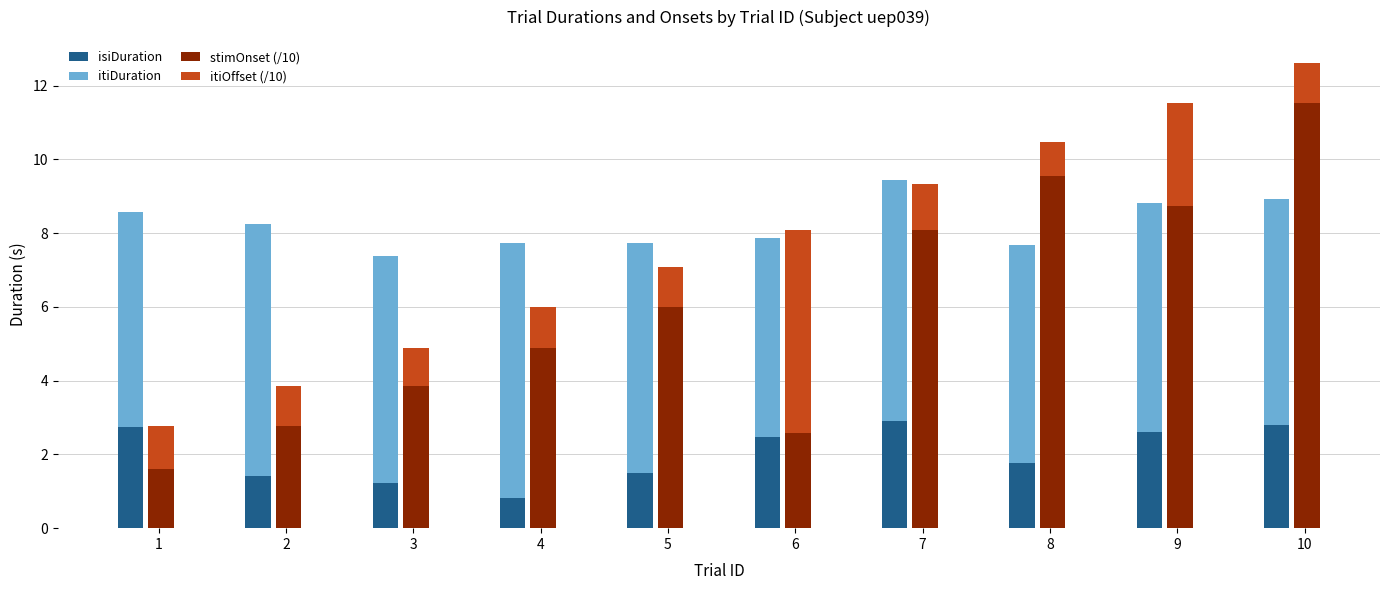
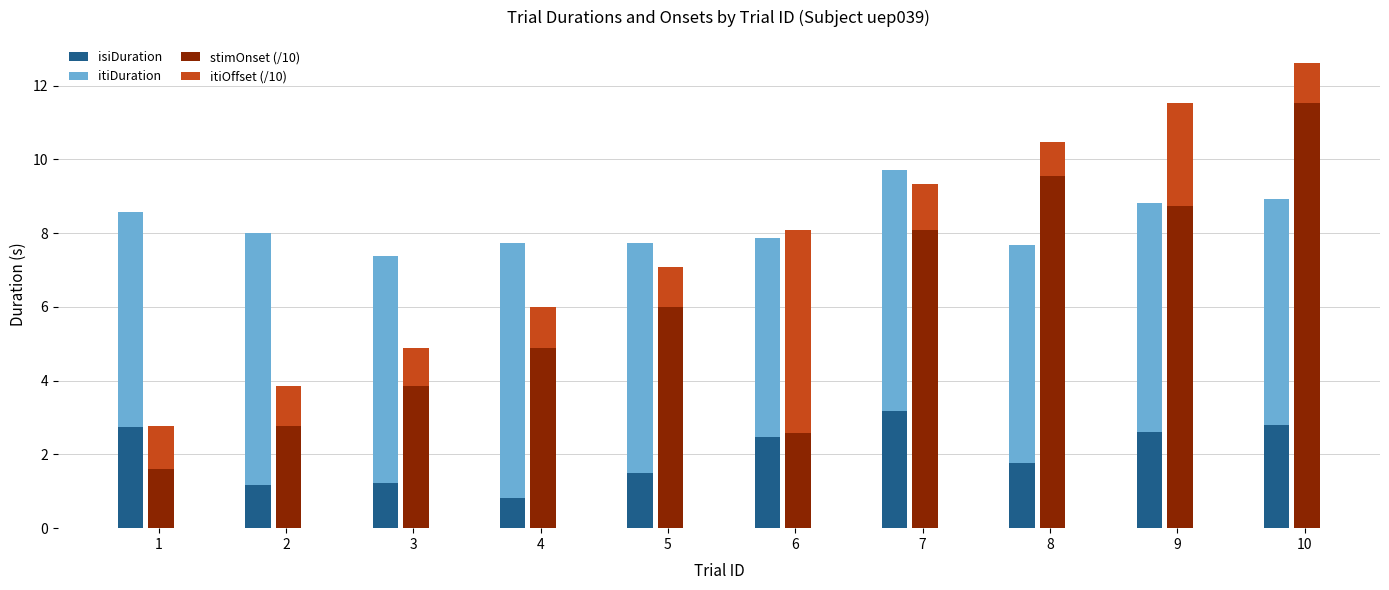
isiDuration, 2: 1.4 -> 1.2
isiDuration, 7: 2.9 -> 3.2
